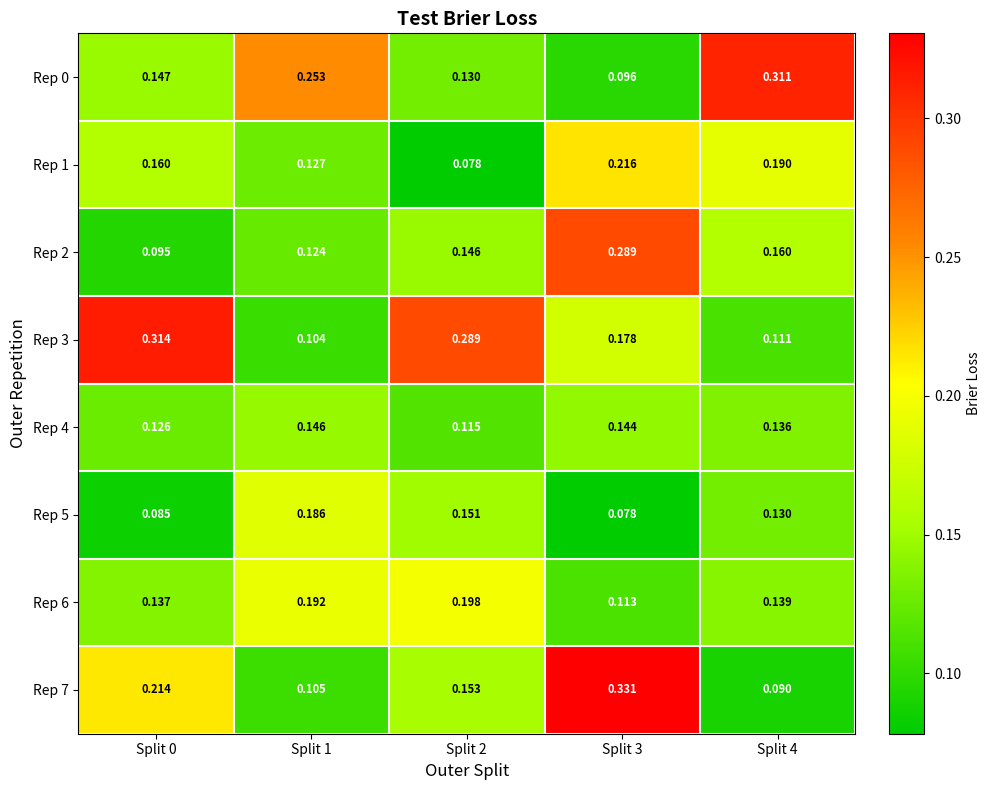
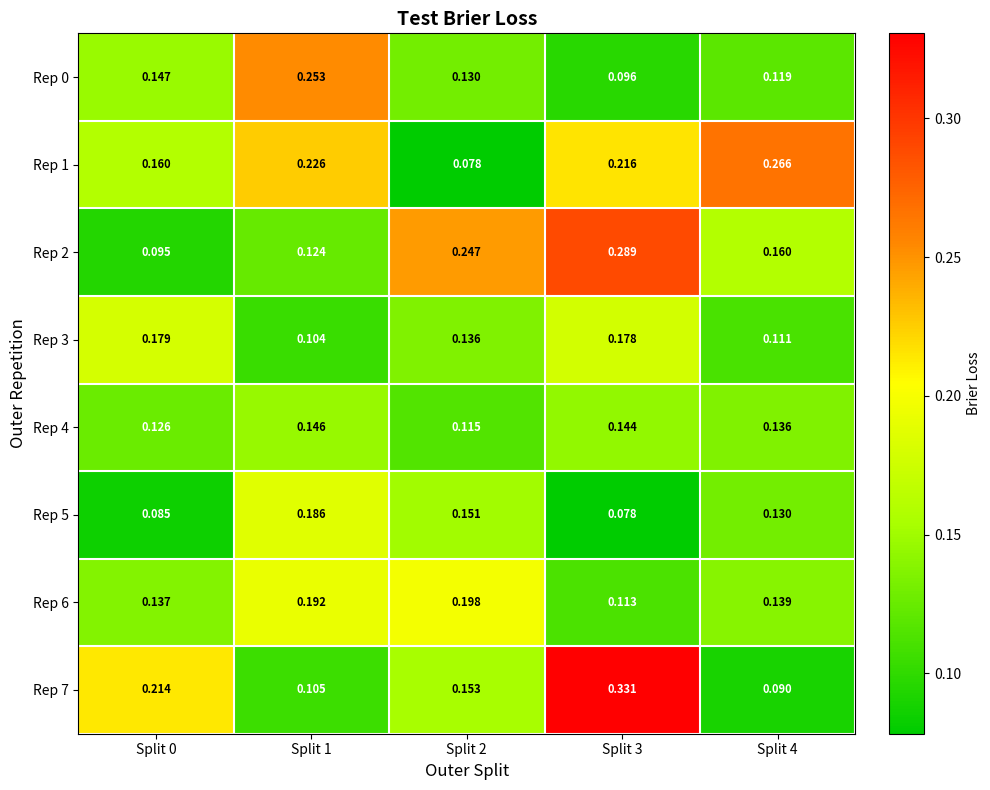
Rep 0, Split 4: 0.311 -> 0.119
Rep 1, Split 1: 0.127 -> 0.226
Rep 1, Split 4: 0.190 -> 0.266
Rep 2, Split 2: 0.146 -> 0.247
Rep 3, Split 0: 0.314 -> 0.179
Rep 3, Split 2: 0.289 -> 0.136
